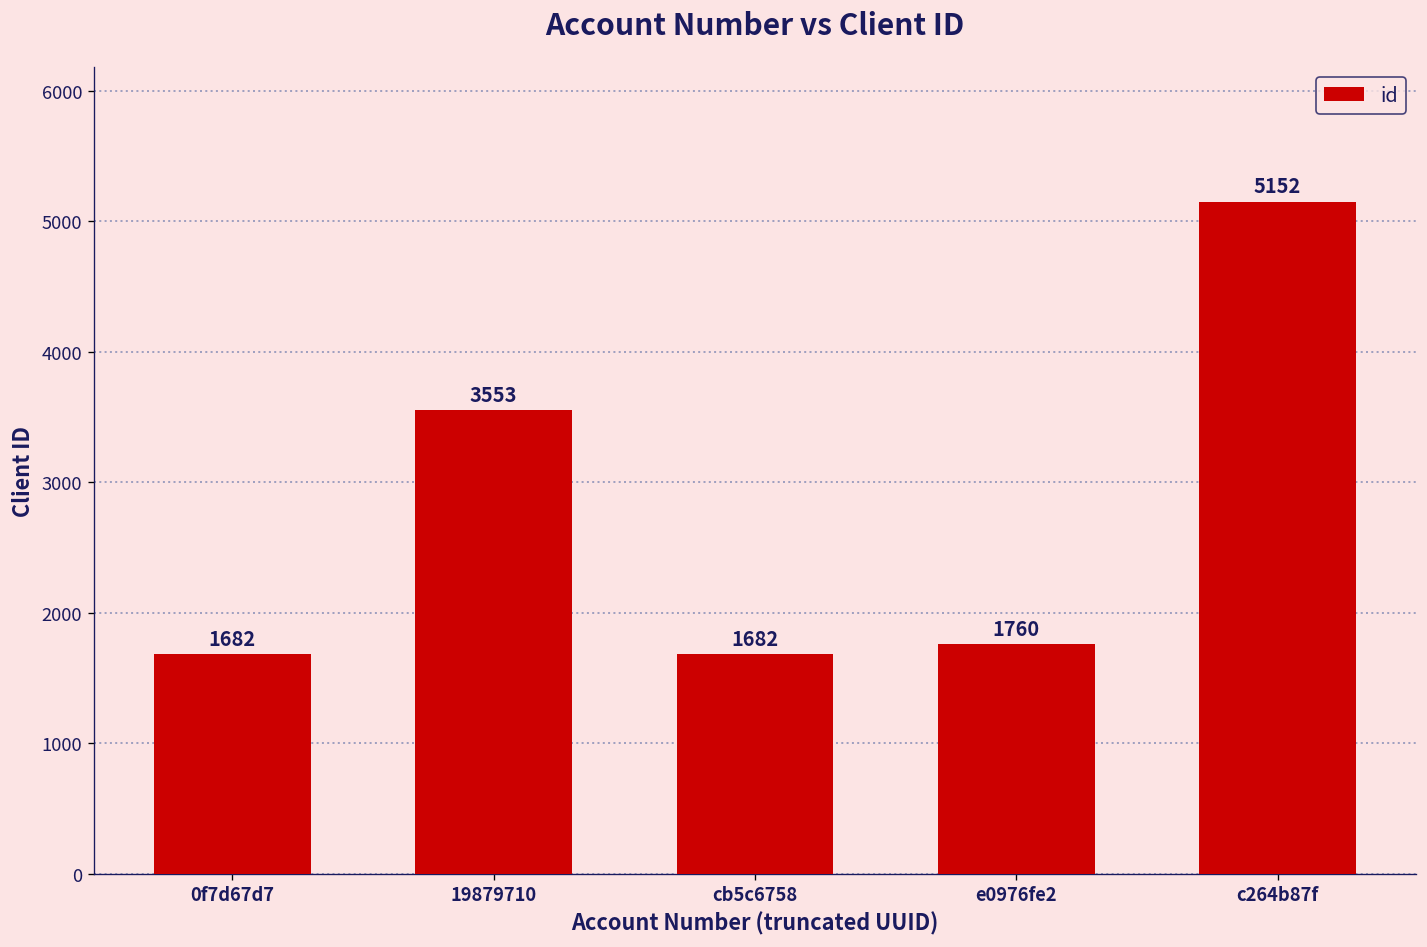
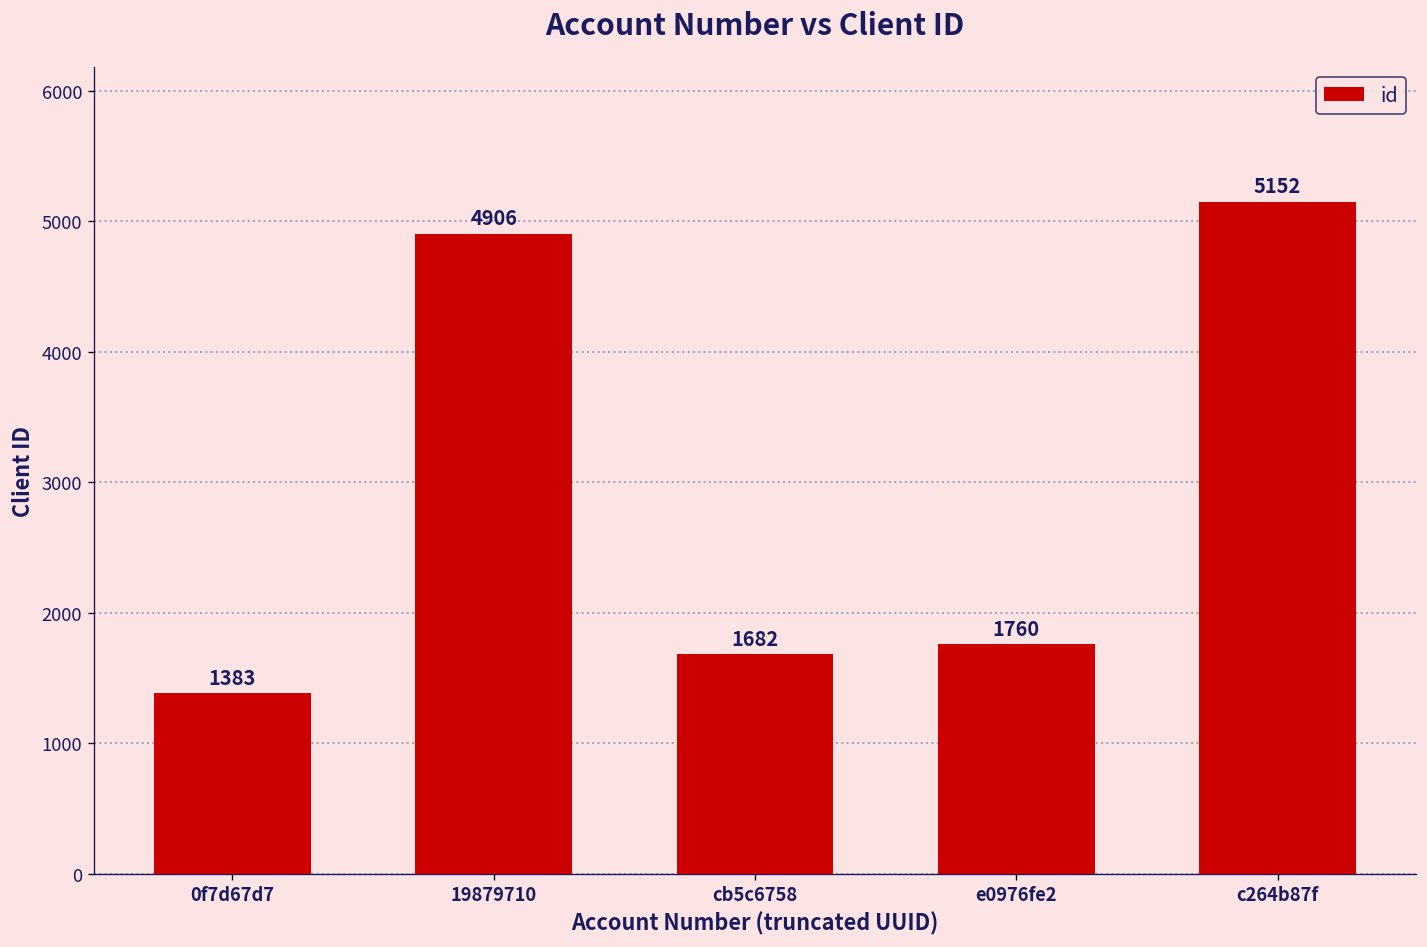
0f7d67d7: 1682 -> 1383
19879710: 3553 -> 4906
